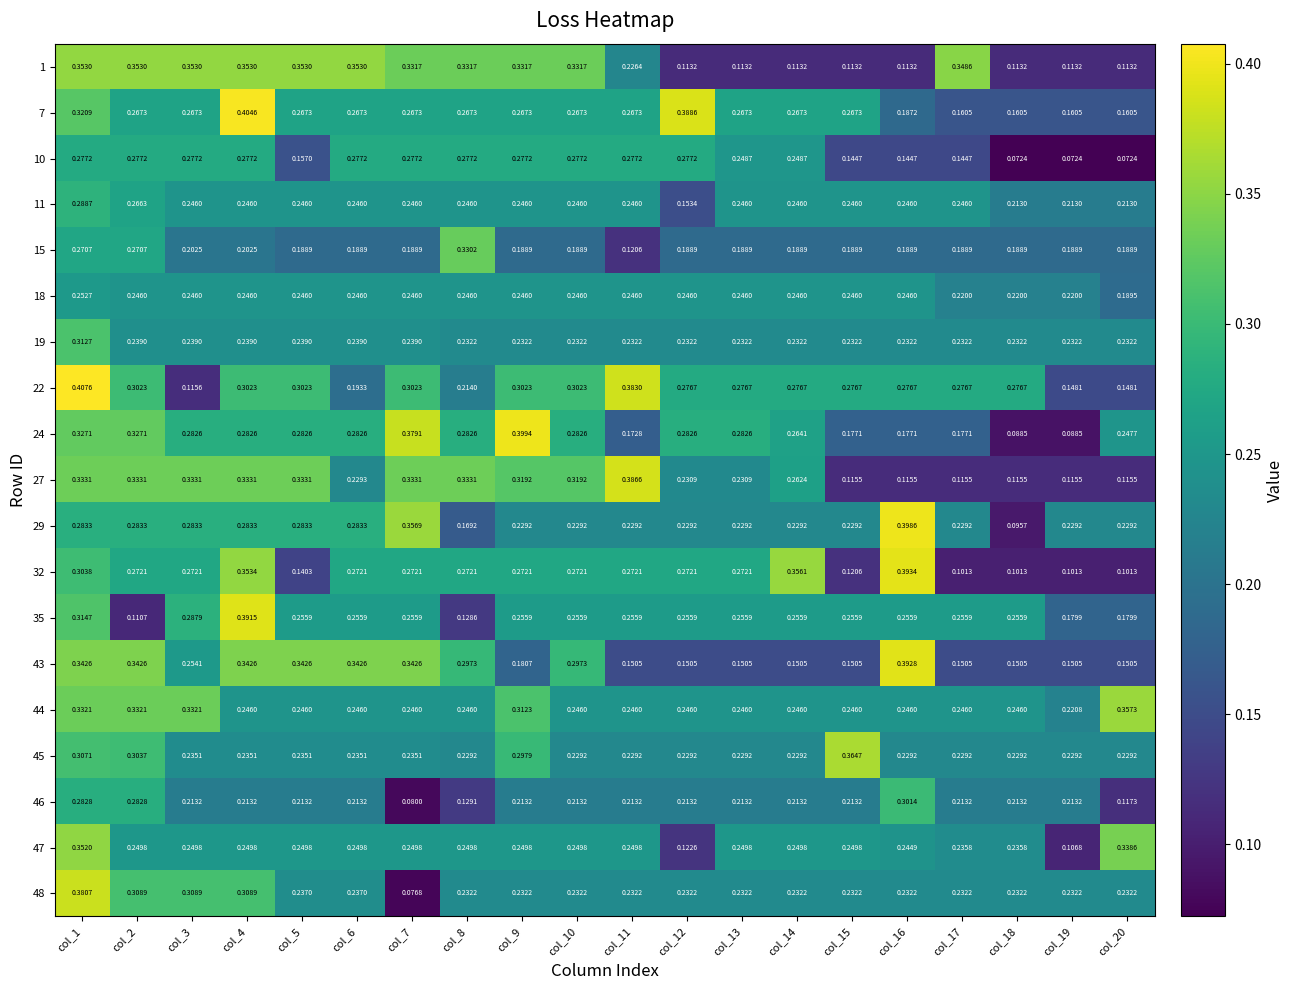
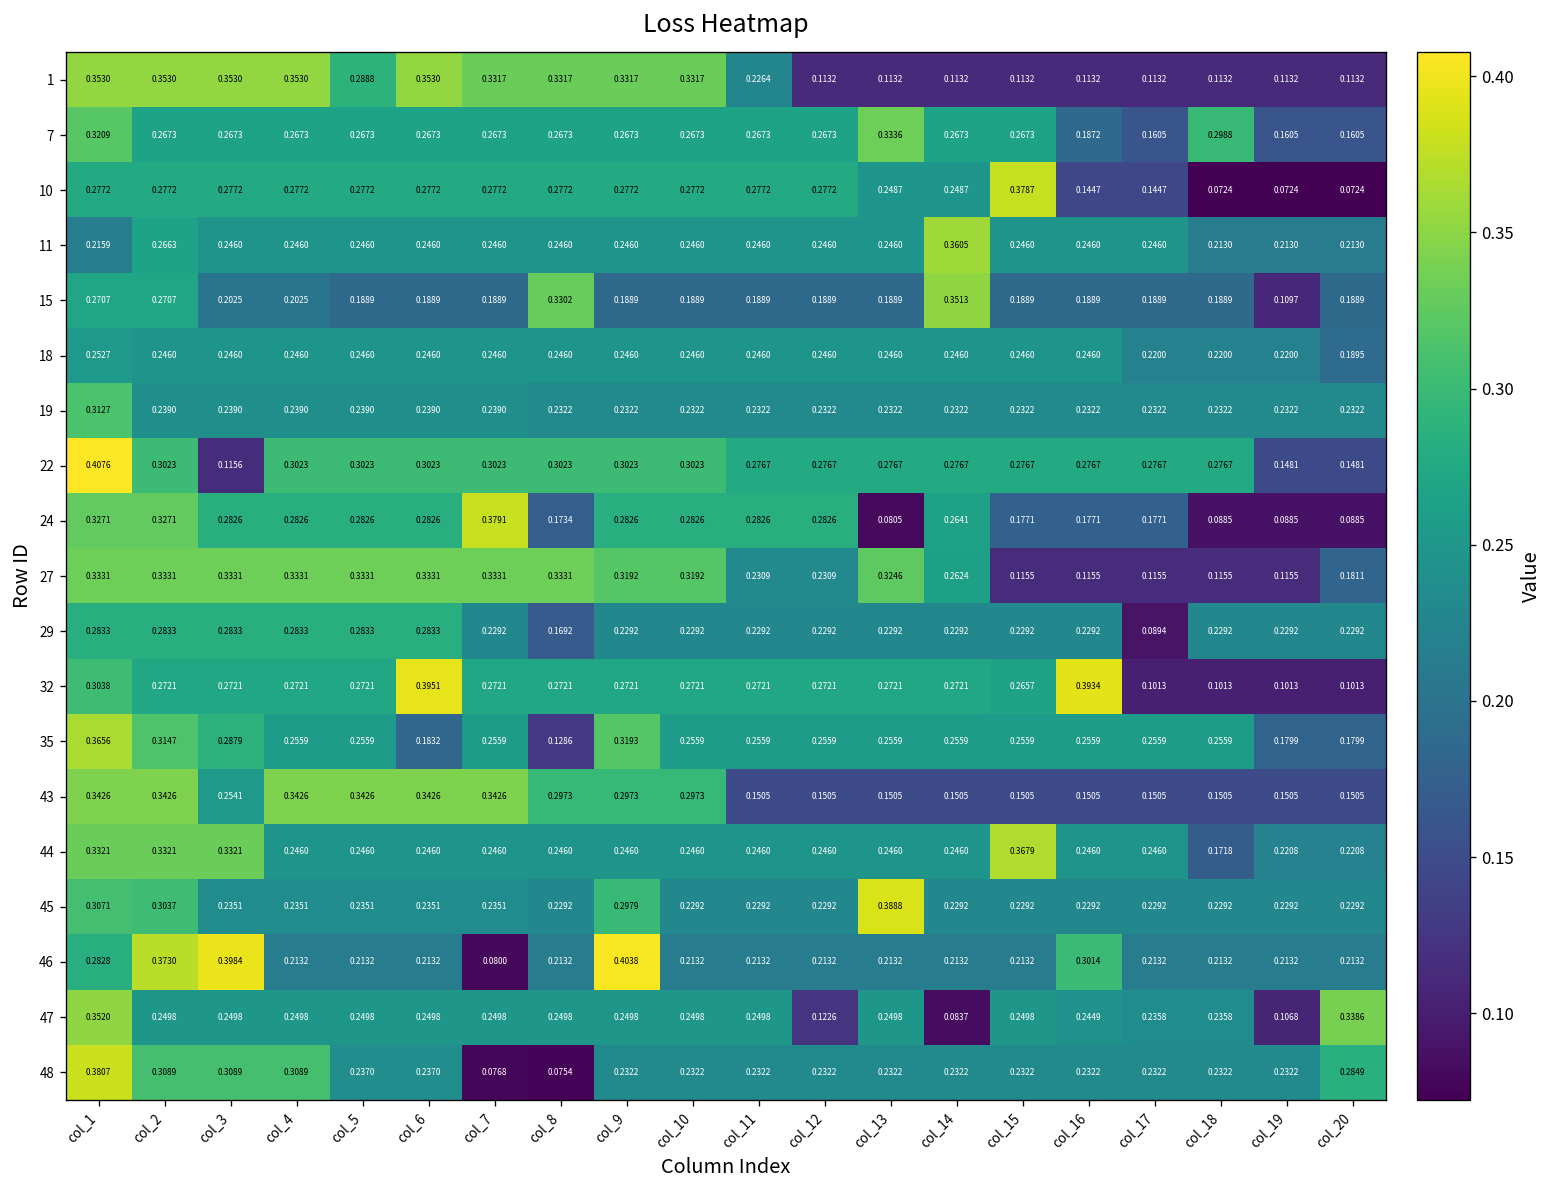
1, col_5: 0.3530 -> 0.2888
1, col_17: 0.3486 -> 0.1132
7, col_4: 0.4046 -> 0.2673
7, col_12: 0.3886 -> 0.2673
7, col_13: 0.2673 -> 0.3336
7, col_18: 0.1605 -> 0.2988
10, col_5: 0.1570 -> 0.2772
10, col_15: 0.1447 -> 0.3787
11, col_1: 0.2887 -> 0.2159
11, col_12: 0.1534 -> 0.2460
11, col_14: 0.2460 -> 0.3605
15, col_11: 0.1206 -> 0.1889
15, col_14: 0.1889 -> 0.3513
15, col_19: 0.1889 -> 0.1097
22, col_6: 0.1933 -> 0.3023
22, col_8: 0.2140 -> 0.3023
22, col_11: 0.3830 -> 0.2767
24, col_8: 0.2826 -> 0.1734
24, col_9: 0.3994 -> 0.2826
24, col_11: 0.1728 -> 0.2826
24, col_13: 0.2826 -> 0.0805
24, col_20: 0.2477 -> 0.0885
27, col_6: 0.2293 -> 0.3331
27, col_11: 0.3866 -> 0.2309
27, col_13: 0.2309 -> 0.3246
27, col_20: 0.1155 -> 0.1811
29, col_7: 0.3569 -> 0.2292
29, col_16: 0.3986 -> 0.2292
29, col_17: 0.2292 -> 0.0894
29, col_18: 0.0957 -> 0.2292
32, col_4: 0.3534 -> 0.2721
32, col_5: 0.1403 -> 0.2721
32, col_6: 0.2721 -> 0.3951
32, col_14: 0.3561 -> 0.2721
32, col_15: 0.1206 -> 0.2657
35, col_1: 0.3147 -> 0.3656
35, col_2: 0.1107 -> 0.3147
35, col_4: 0.3915 -> 0.2559
35, col_6: 0.2559 -> 0.1832
35, col_9: 0.2559 -> 0.3193
43, col_9: 0.1807 -> 0.2973
43, col_16: 0.3928 -> 0.1505
44, col_9: 0.3123 -> 0.2460
44, col_15: 0.2460 -> 0.3679
44, col_18: 0.2460 -> 0.1718
44, col_20: 0.3573 -> 0.2208
45, col_13: 0.2292 -> 0.3888
45, col_15: 0.3647 -> 0.2292
46, col_2: 0.2828 -> 0.3730
46, col_3: 0.2132 -> 0.3984
46, col_8: 0.1291 -> 0.2132
46, col_9: 0.2132 -> 0.4038
46, col_20: 0.1173 -> 0.2132
47, col_14: 0.2498 -> 0.0837
48, col_8: 0.2322 -> 0.0754
48, col_20: 0.2322 -> 0.2849
